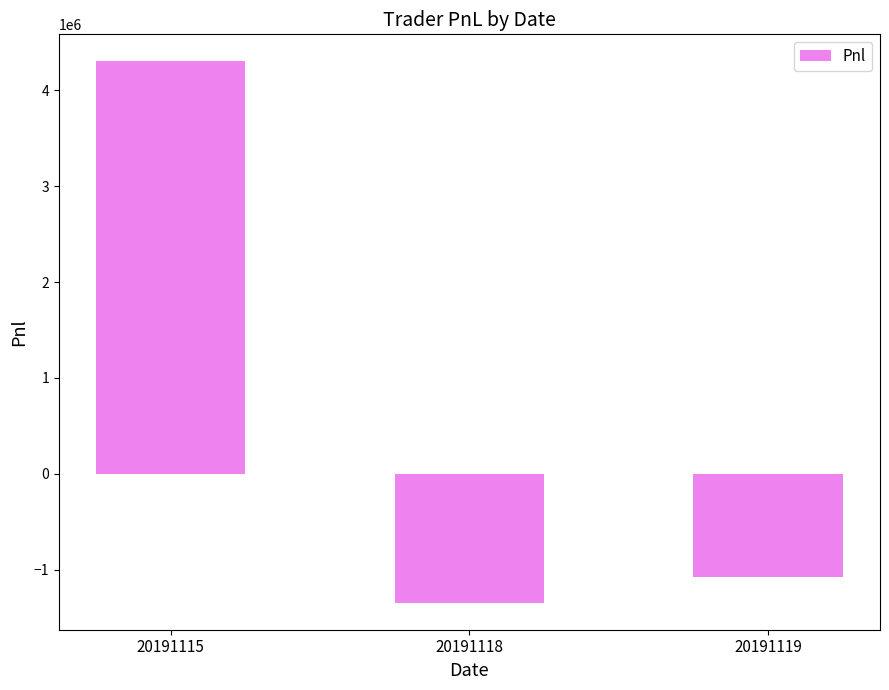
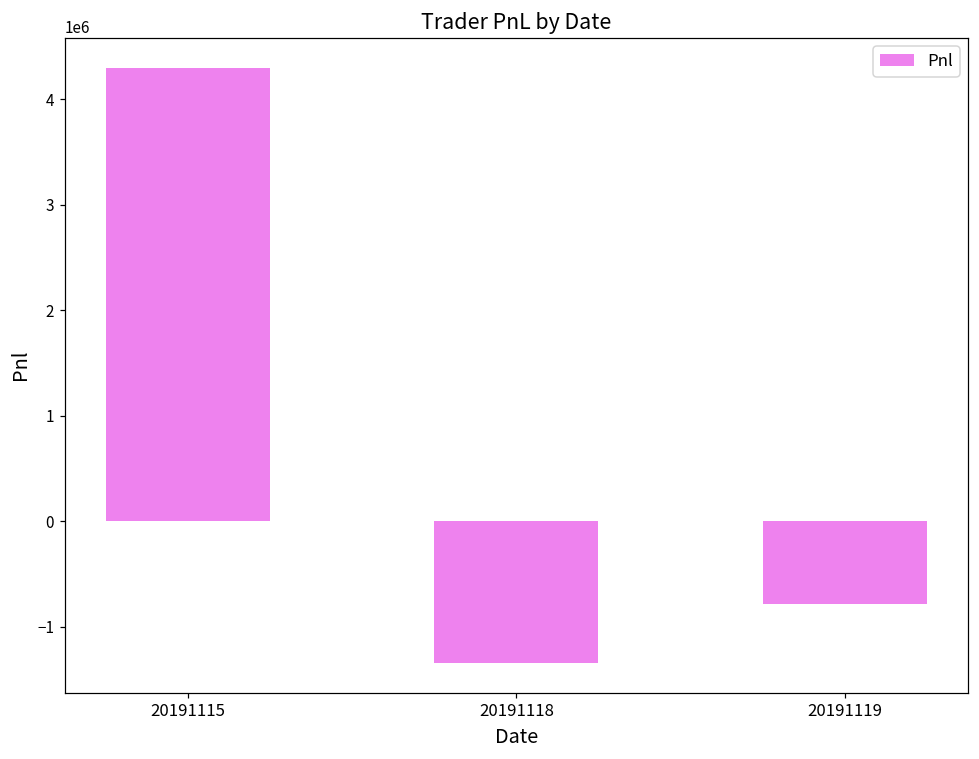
20191119: -1100000 -> -800000
